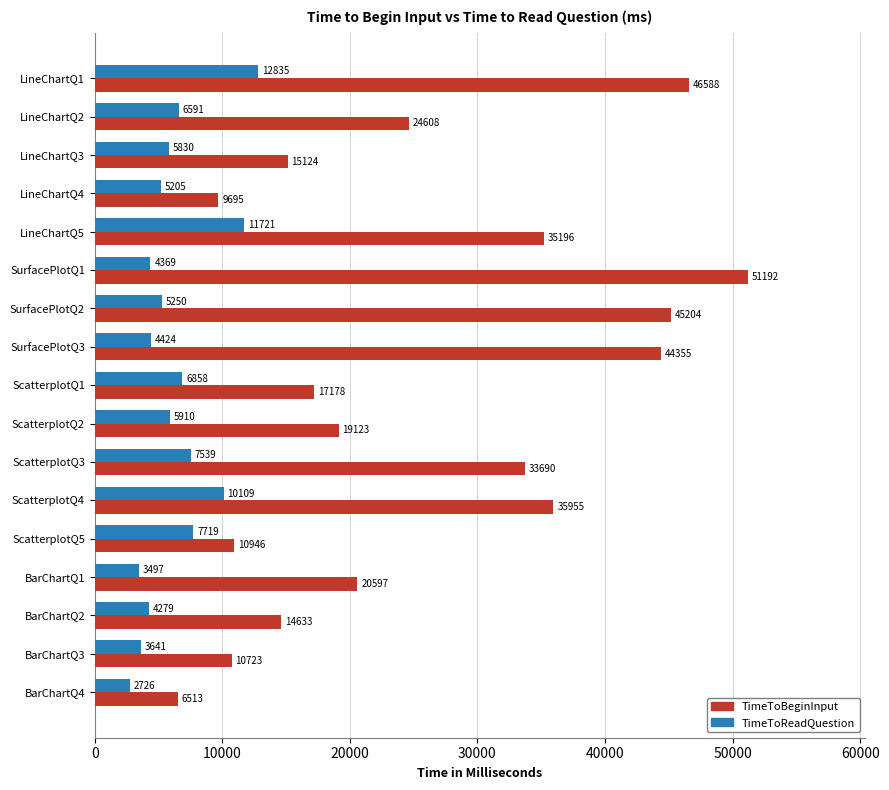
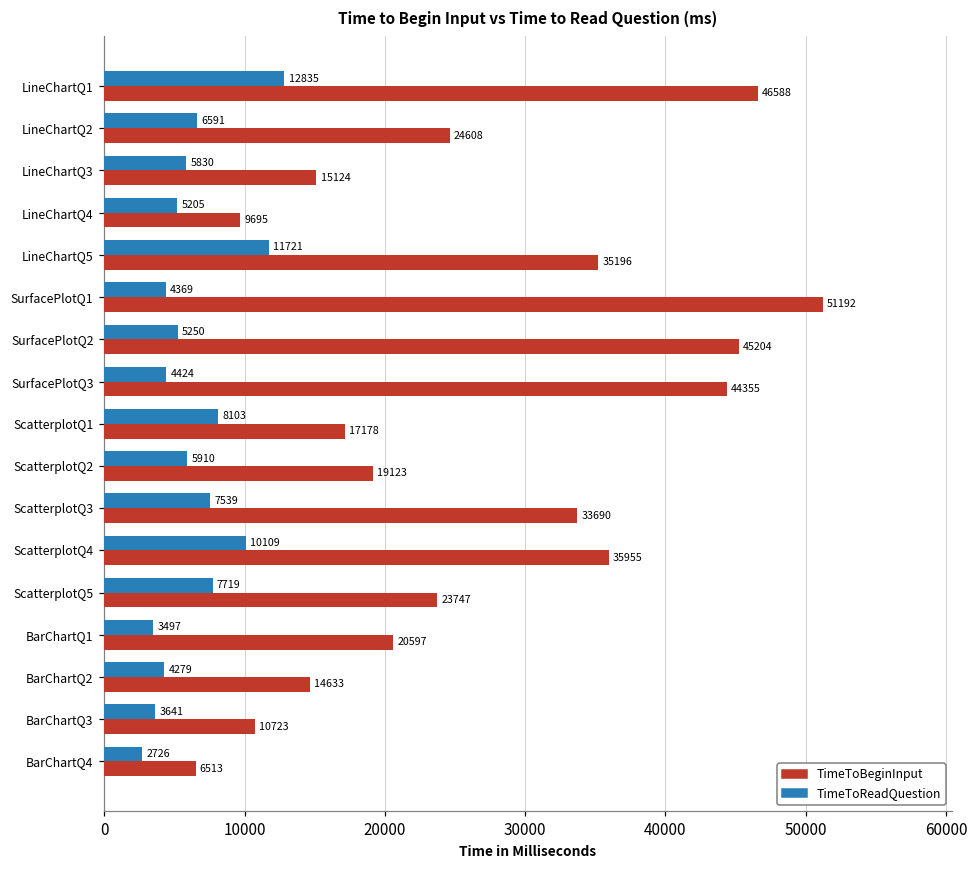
TimeToReadQuestion, ScatterplotQ1: 6858 -> 8103
TimeToBeginInput, ScatterplotQ5: 10946 -> 23747
